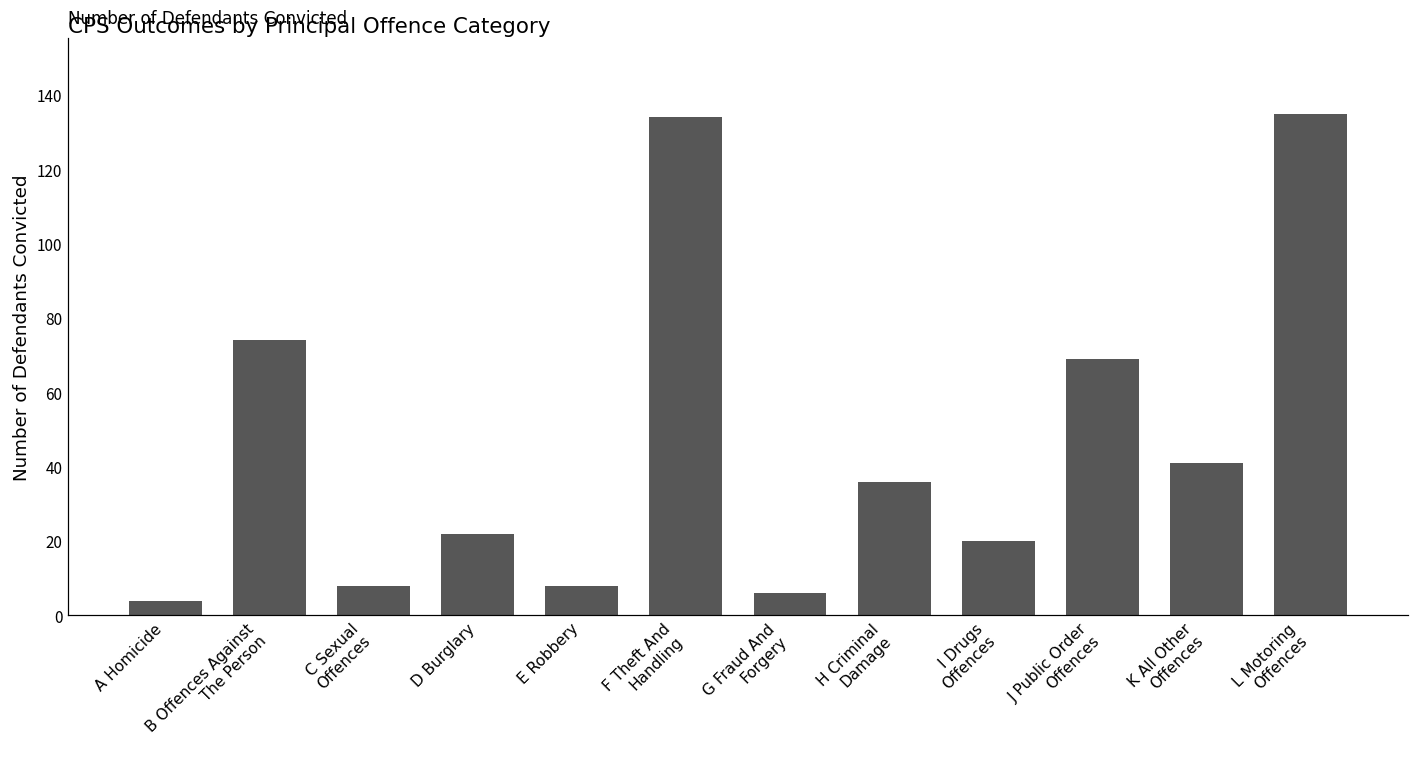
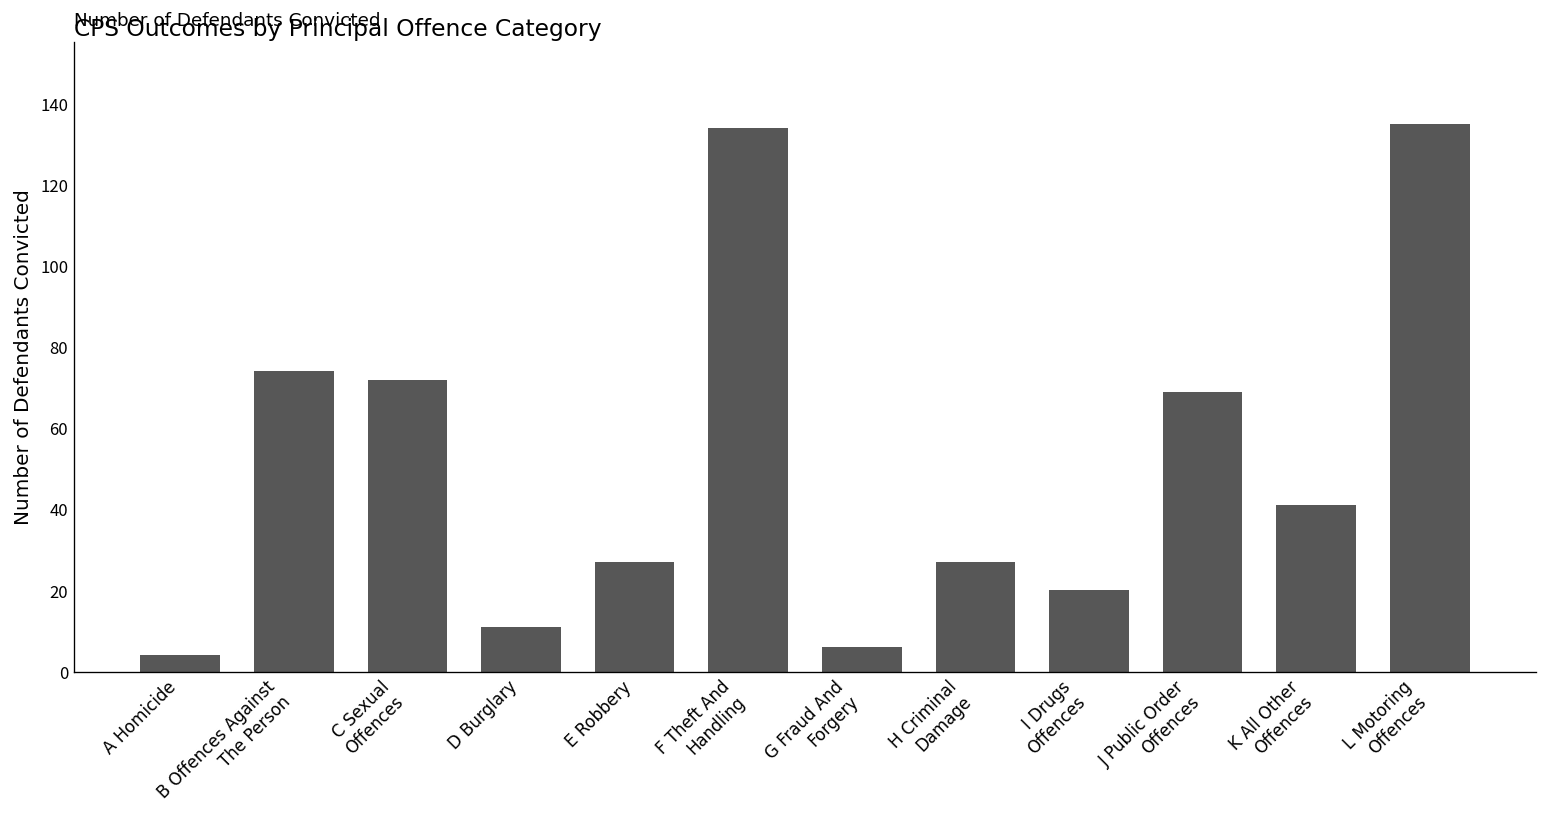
C Sexual Offences: 8 -> 72
D Burglary: 22 -> 11
E Robbery: 8 -> 27
H Criminal Damage: 36 -> 27
